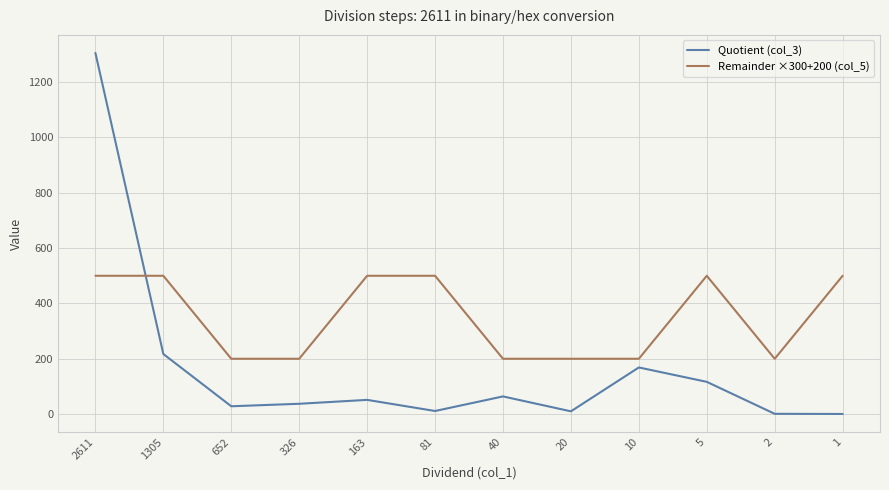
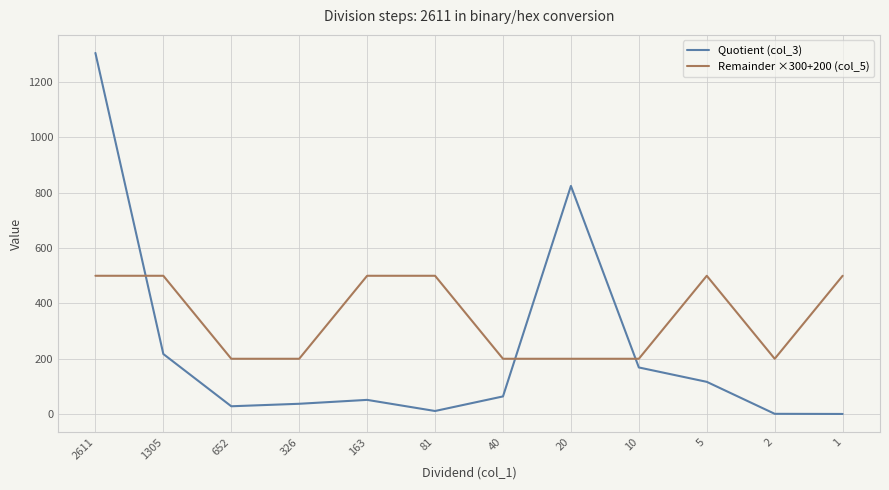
Quotient (col_3), 20: 10 -> 820
